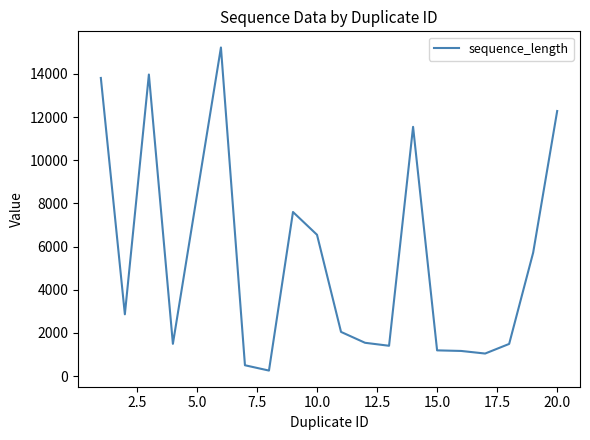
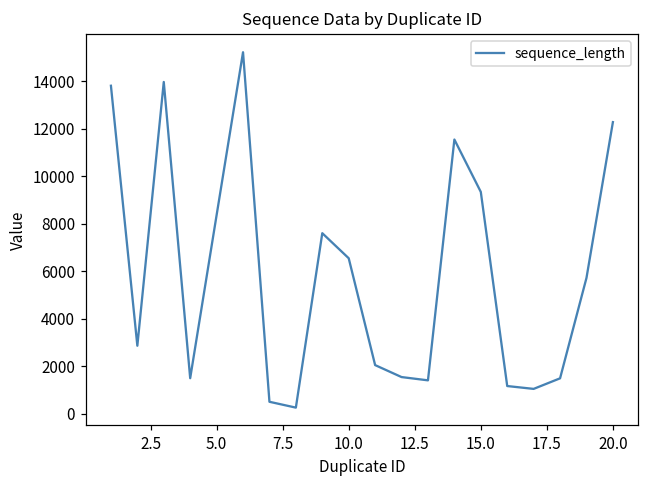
15.0: 1200 -> 9300
